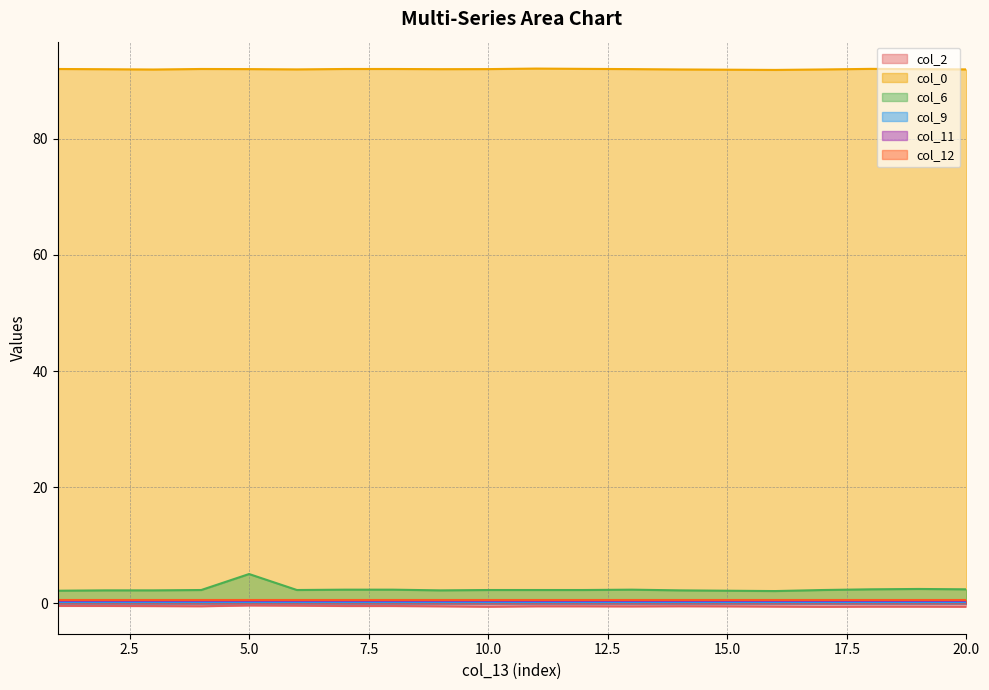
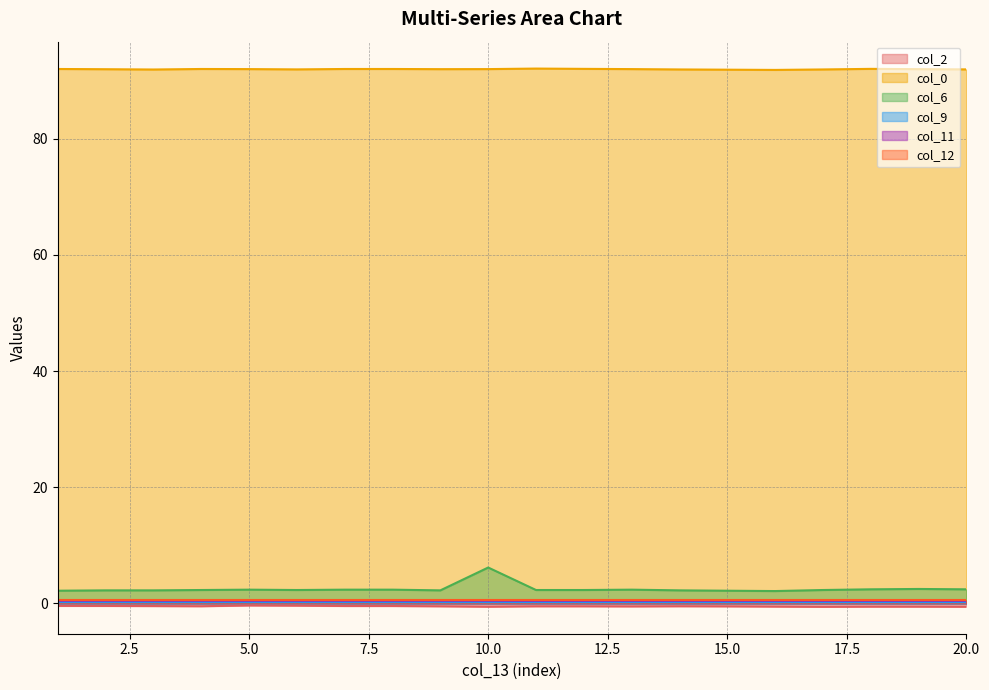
col_6, 5.0: 5 -> 2
col_6, 10.0: 2 -> 6
